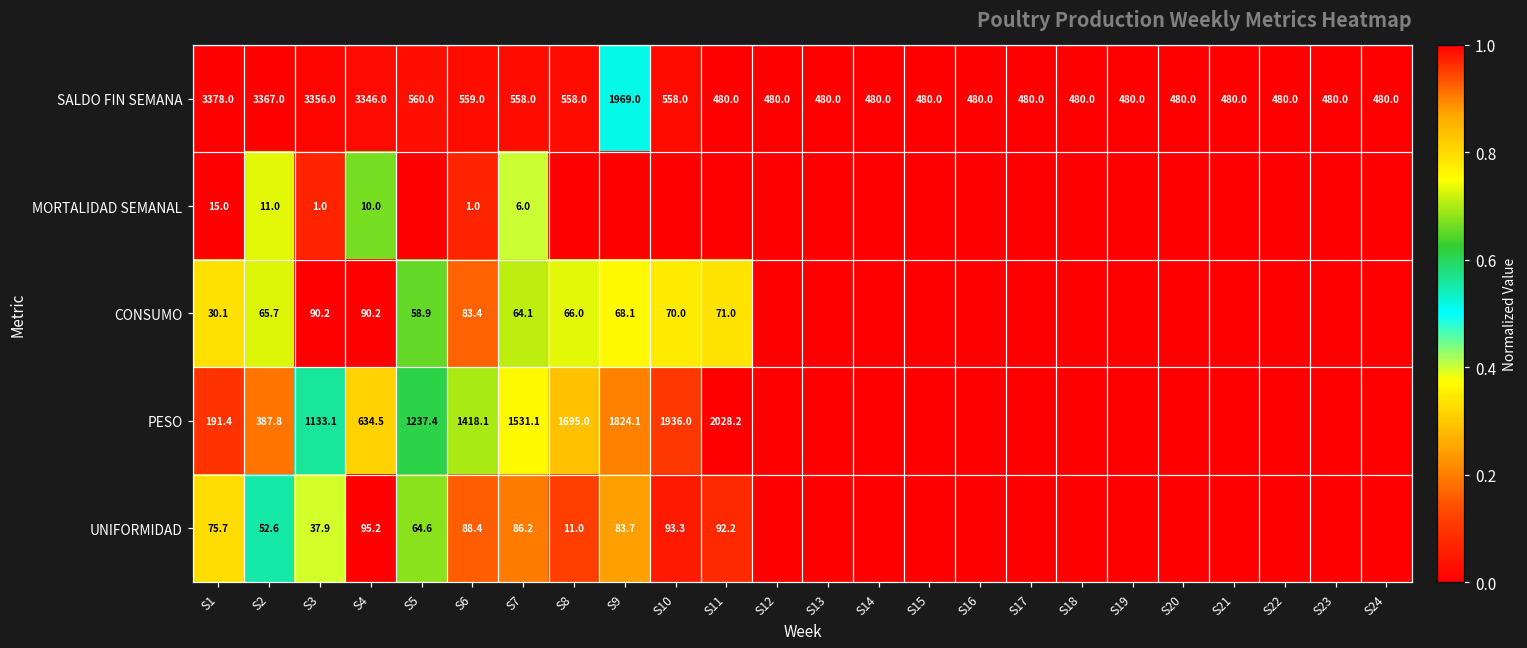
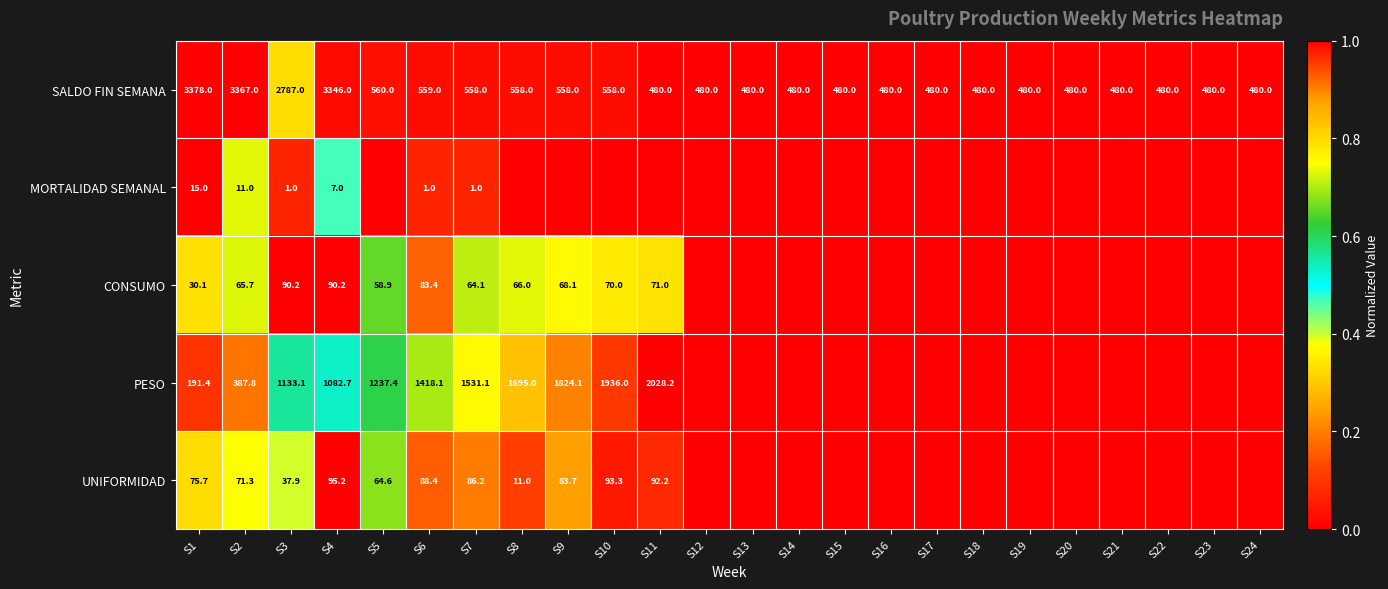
SALDO FIN SEMANA, S3: 3356.0 -> 2787.0
SALDO FIN SEMANA, S9: 1969.0 -> 558.0
MORTALIDAD SEMANAL, S4: 10.0 -> 7.0
MORTALIDAD SEMANAL, S7: 6.0 -> 1.0
PESO, S4: 634.5 -> 1082.7
UNIFORMIDAD, S2: 52.6 -> 71.3
